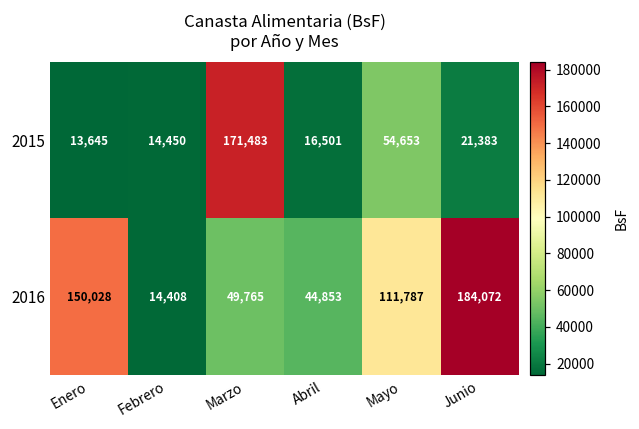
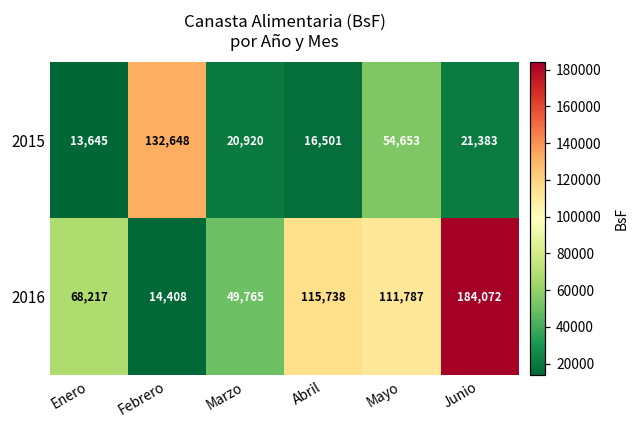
2015, Febrero: 14,450 -> 132,648
2015, Marzo: 171,483 -> 20,920
2016, Enero: 150,028 -> 68,217
2016, Abril: 44,853 -> 115,738
